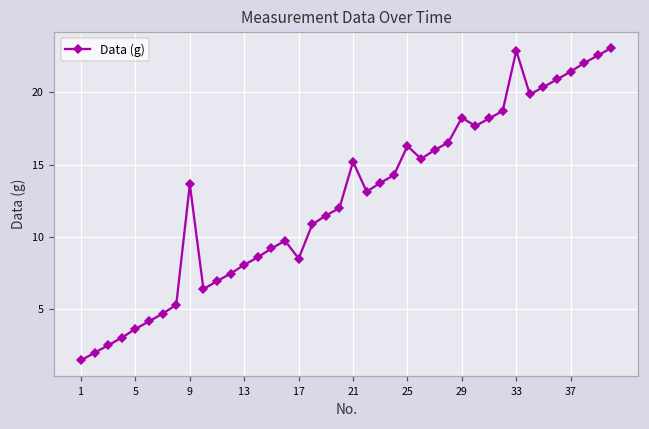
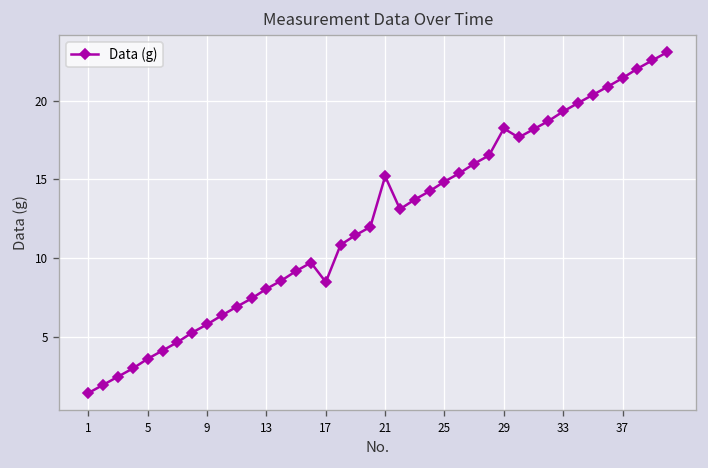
9: 13.6 -> 5.8
25: 16.3 -> 14.9
33: 22.9 -> 19.3
